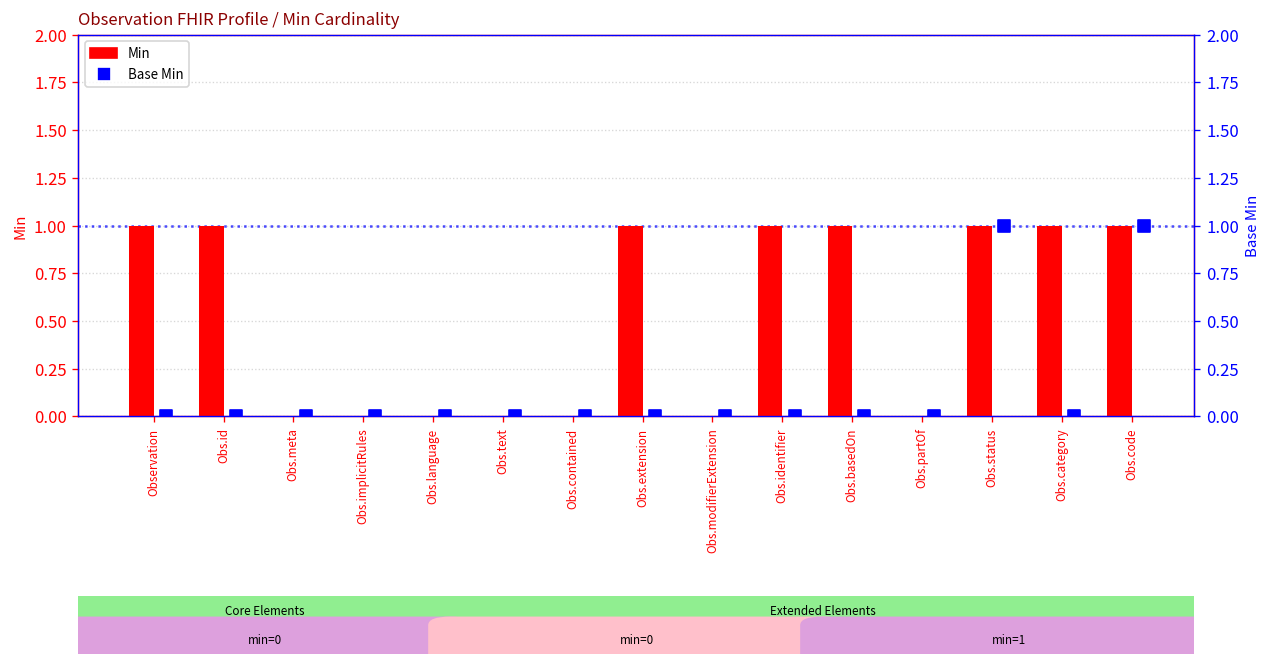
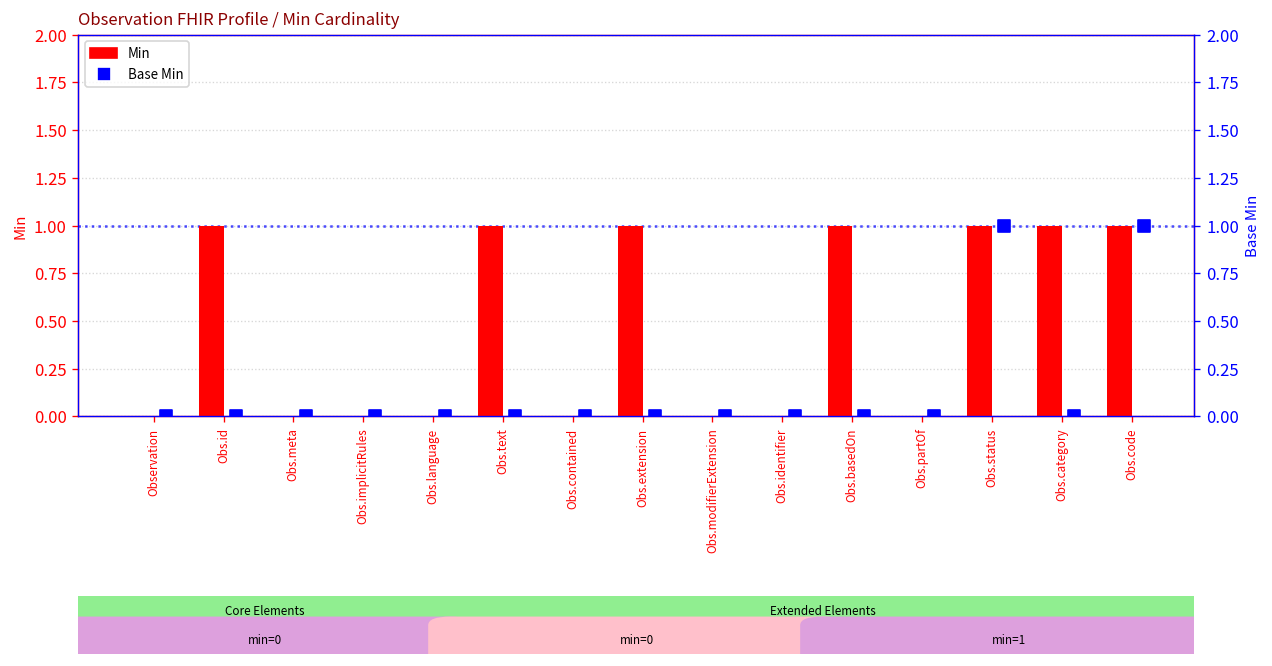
Min, Observation: 1 -> 0
Min, Obs.text: 0 -> 1
Min, Obs.identifier: 1 -> 0
